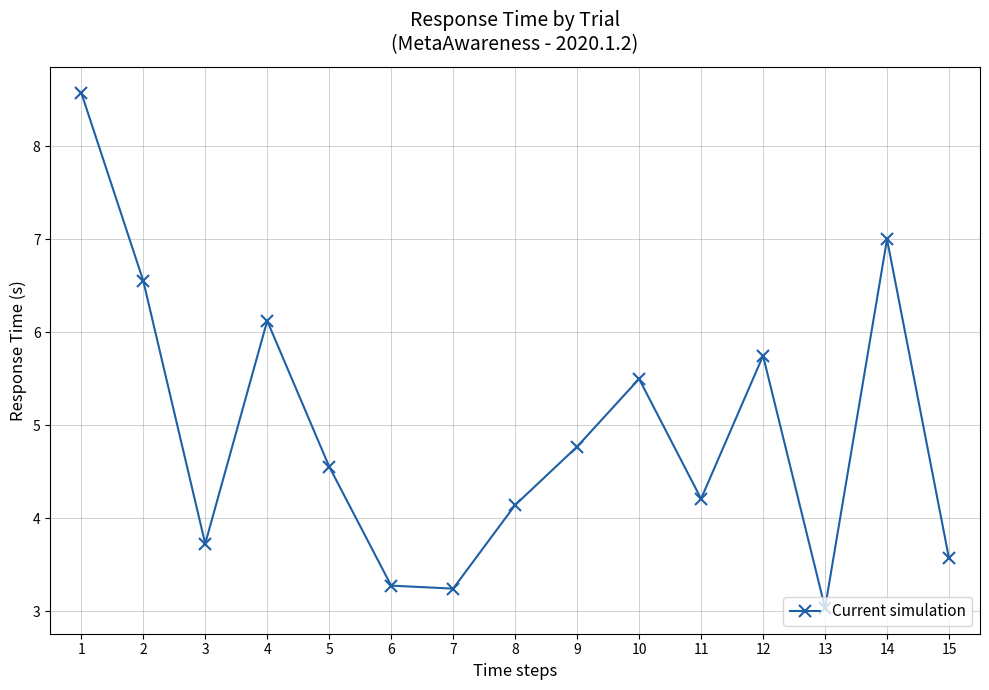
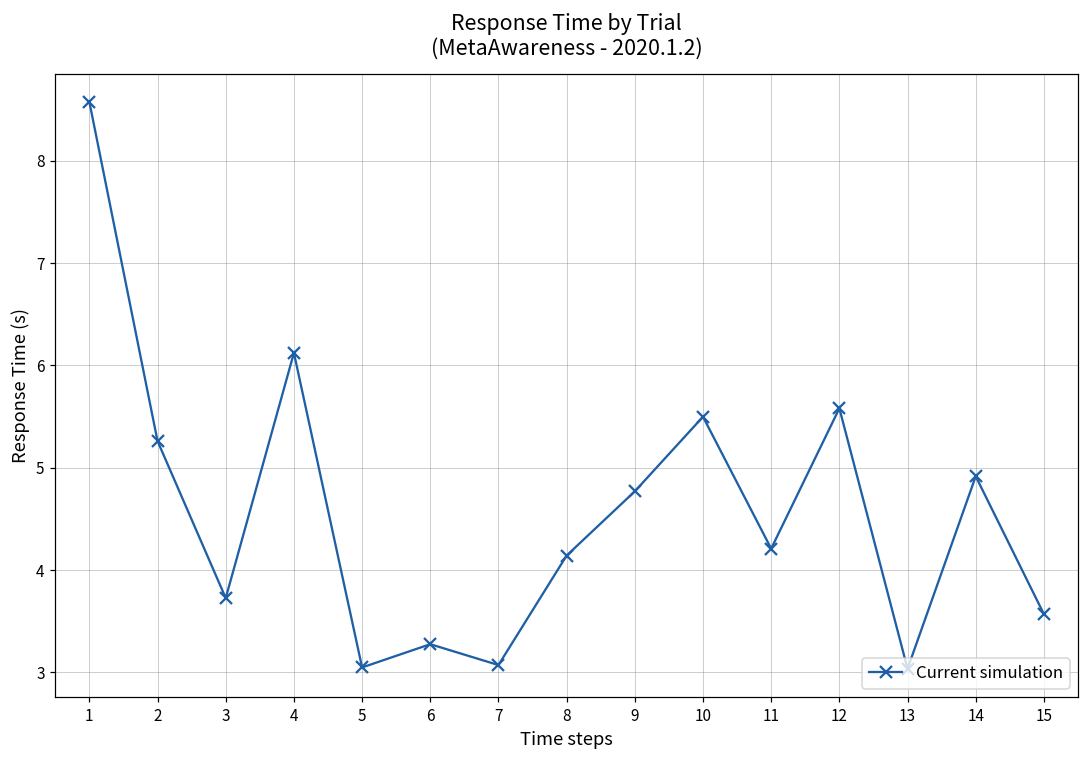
2: 6.6 -> 5.3
5: 4.6 -> 3.0
7: 3.2 -> 3.1
12: 5.7 -> 5.6
14: 7.0 -> 4.9
